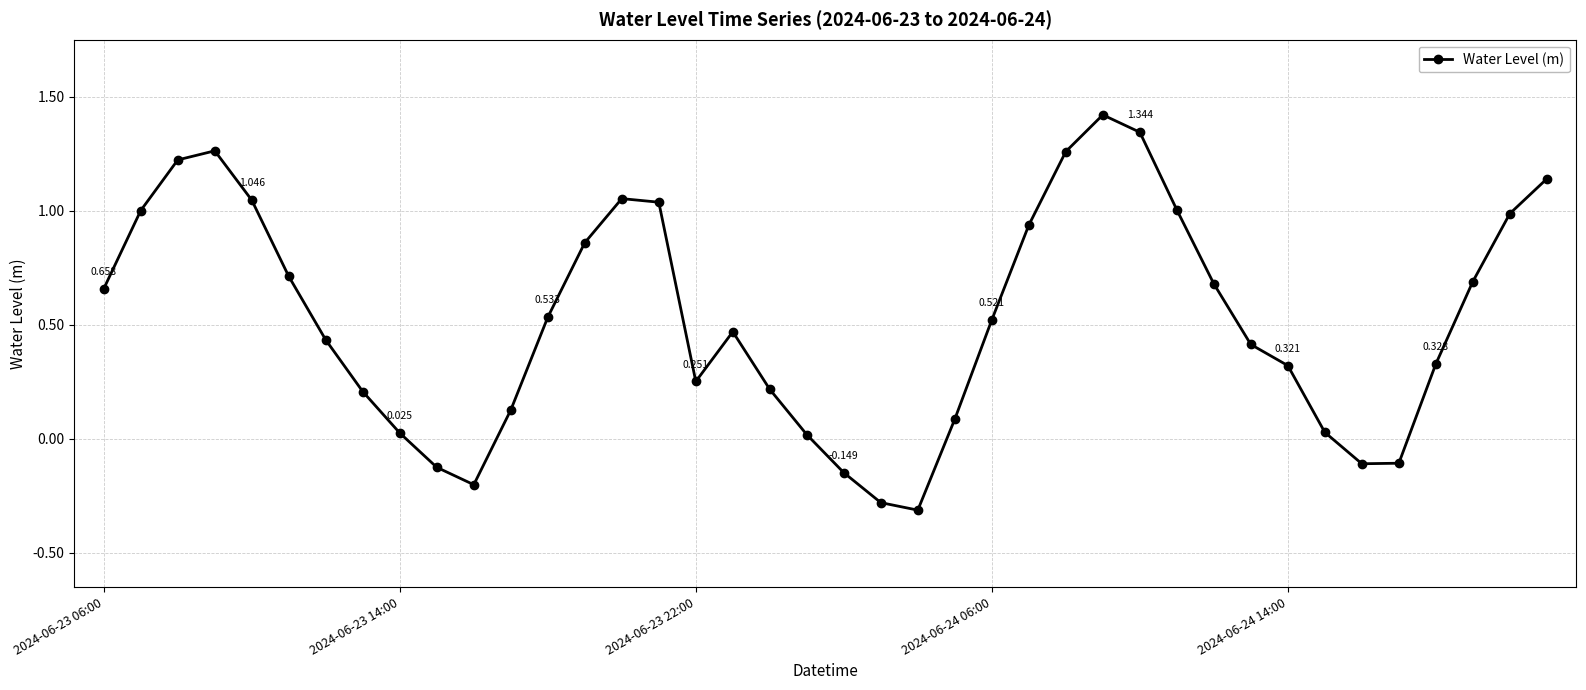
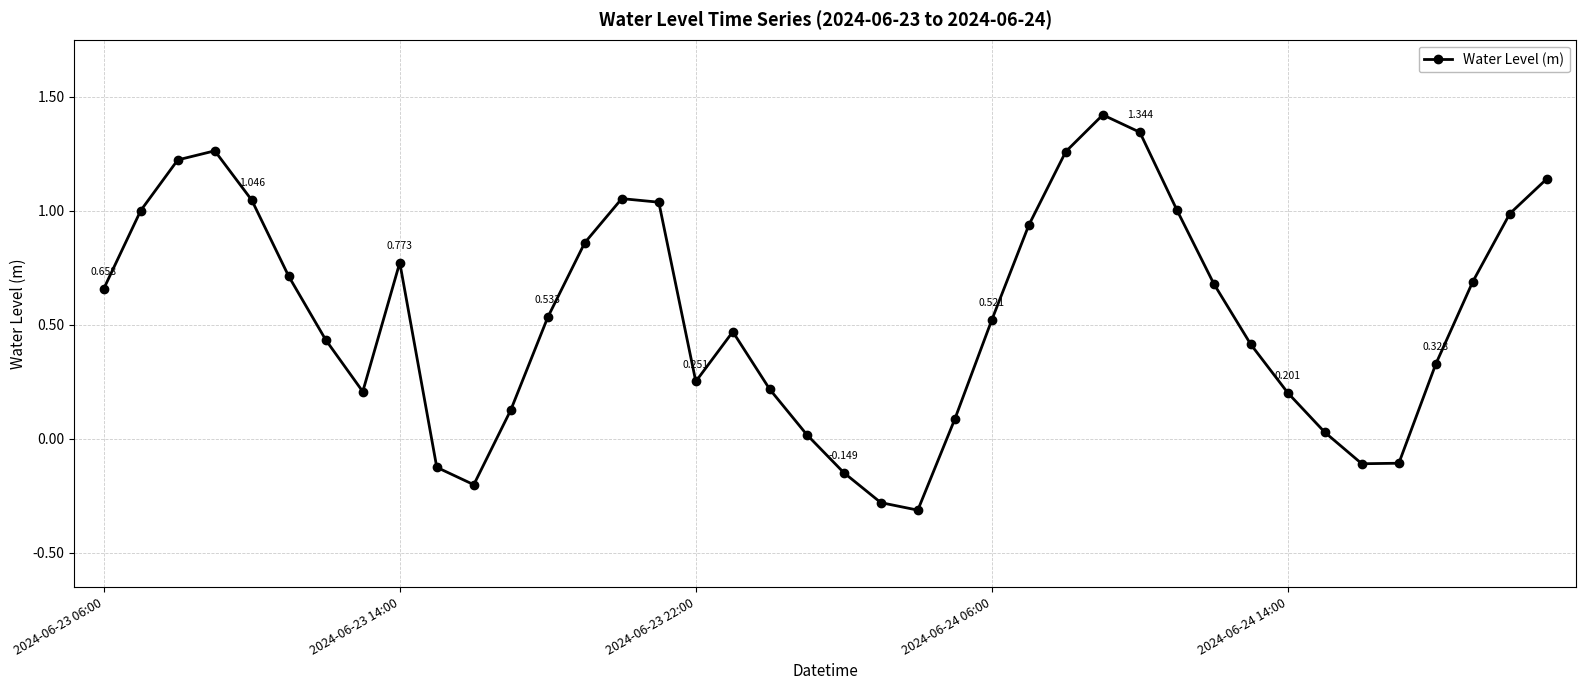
2024-06-23 14:00: 0.025 -> 0.773
2024-06-24 14:00: 0.321 -> 0.201
